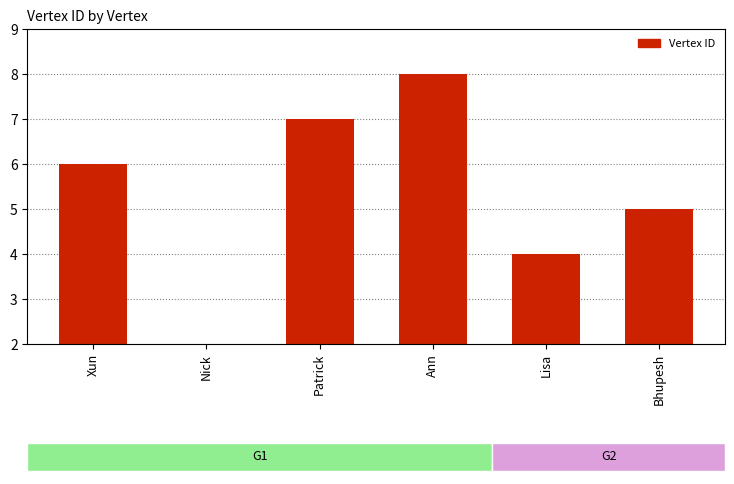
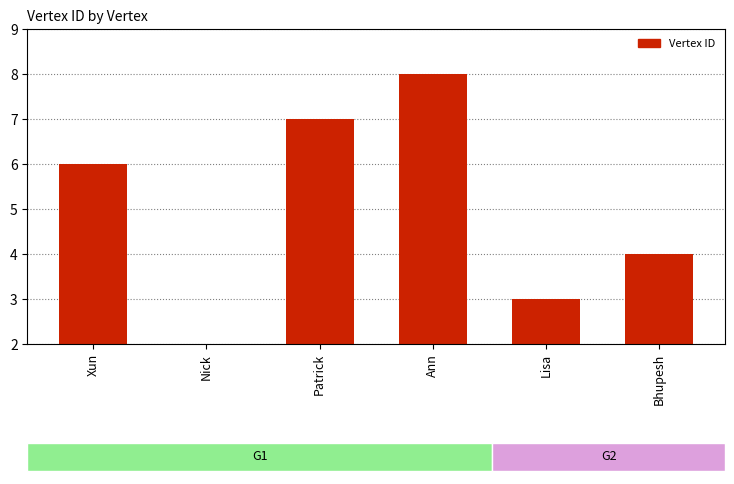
Lisa: 4 -> 3
Bhupesh: 5 -> 4
